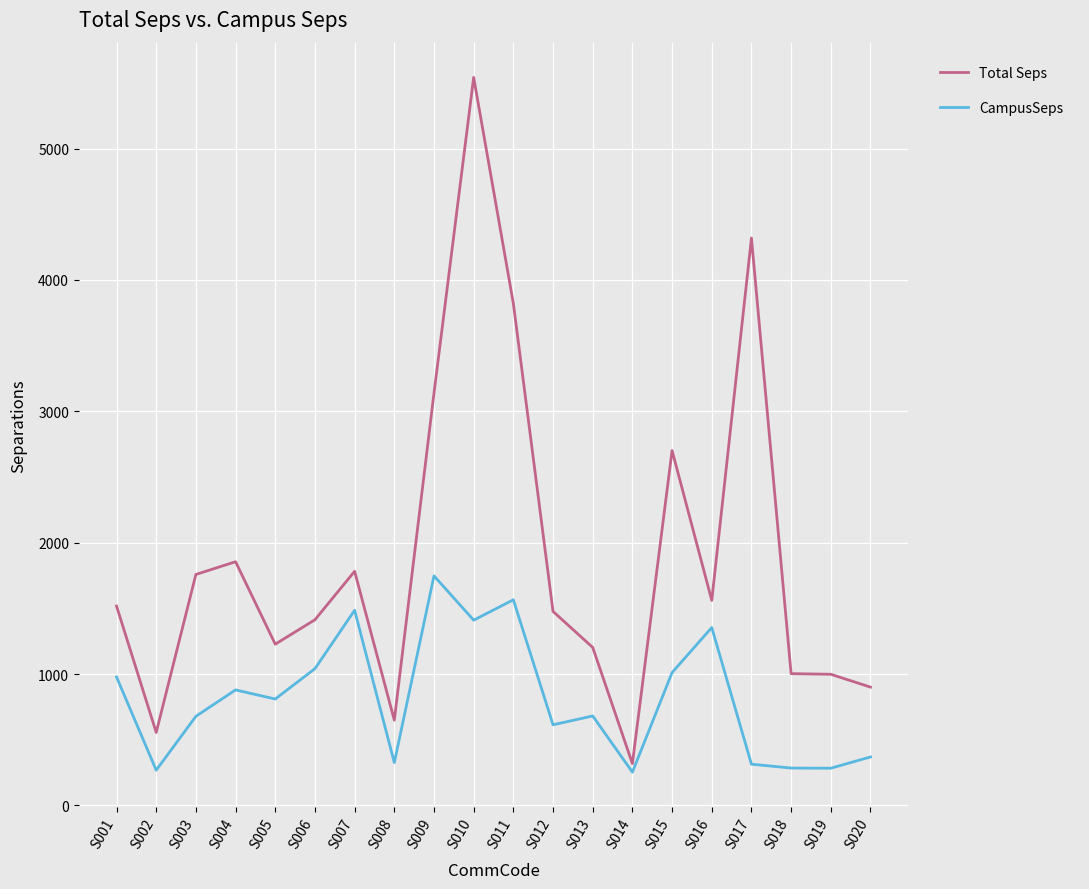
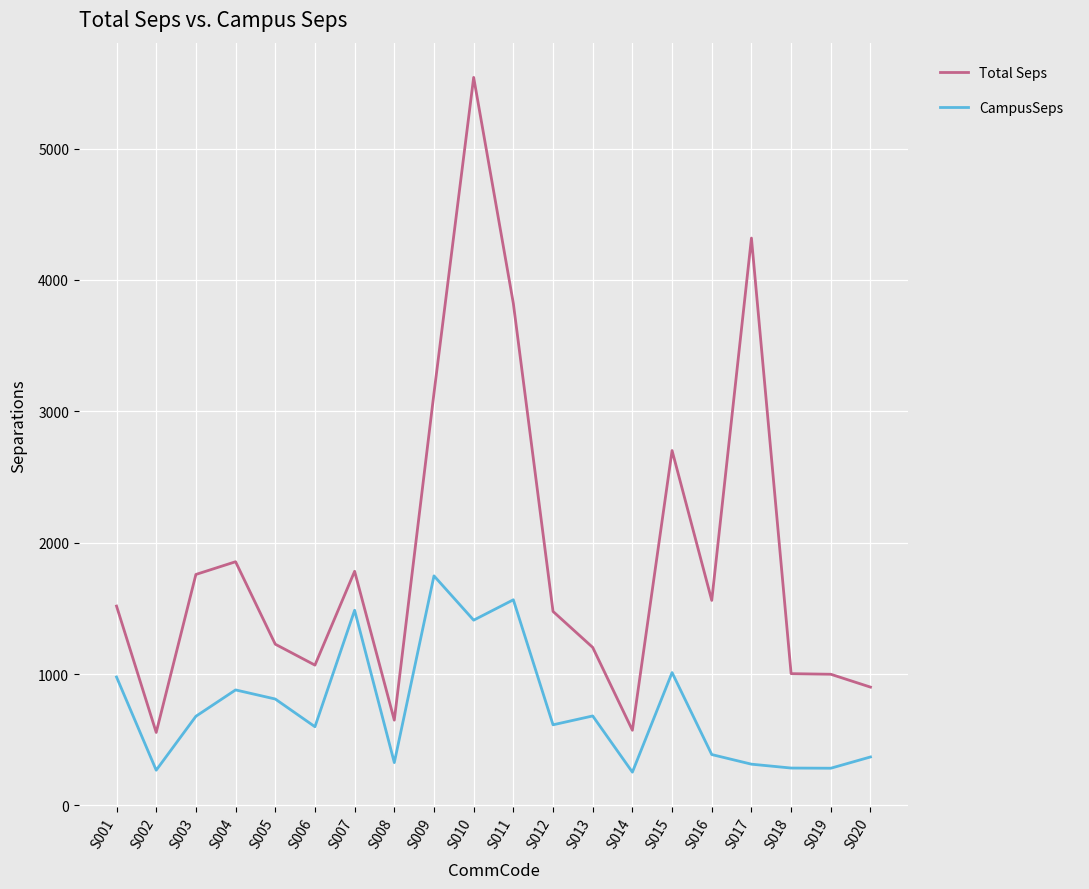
Total Seps, S006: 1410 -> 1070
CampusSeps, S006: 1040 -> 600
Total Seps, S014: 320 -> 570
CampusSeps, S016: 1350 -> 390
